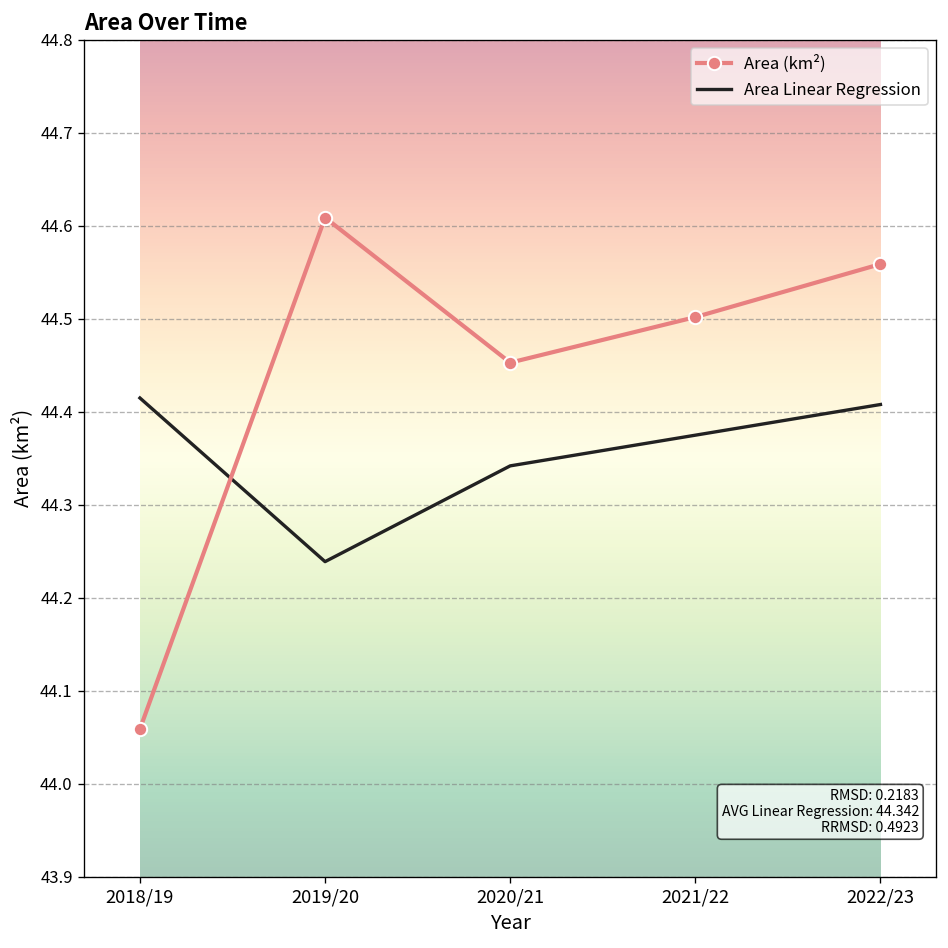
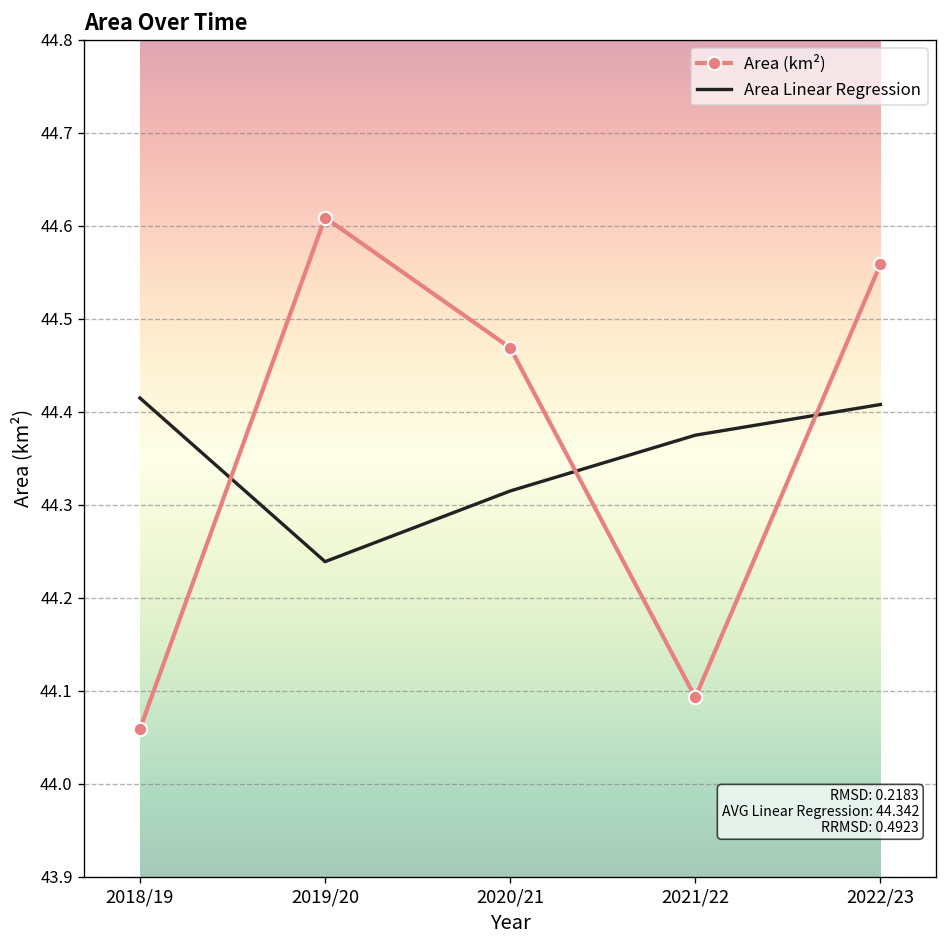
Area (km²), 2020/21: 44.45 -> 44.47
Area Linear Regression, 2020/21: 44.34 -> 44.32
Area (km²), 2021/22: 44.50 -> 44.09
